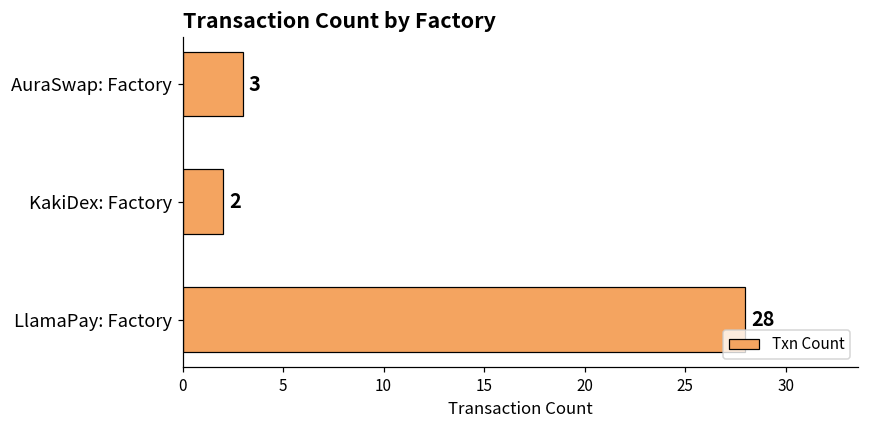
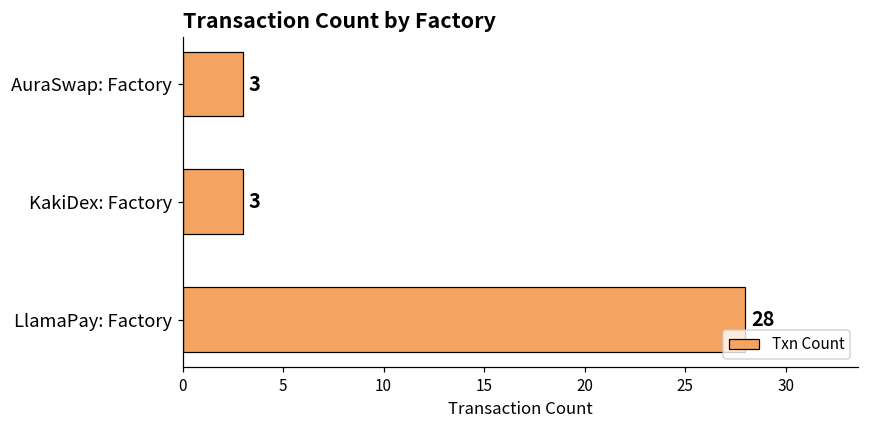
KakiDex: Factory: 2 -> 3
